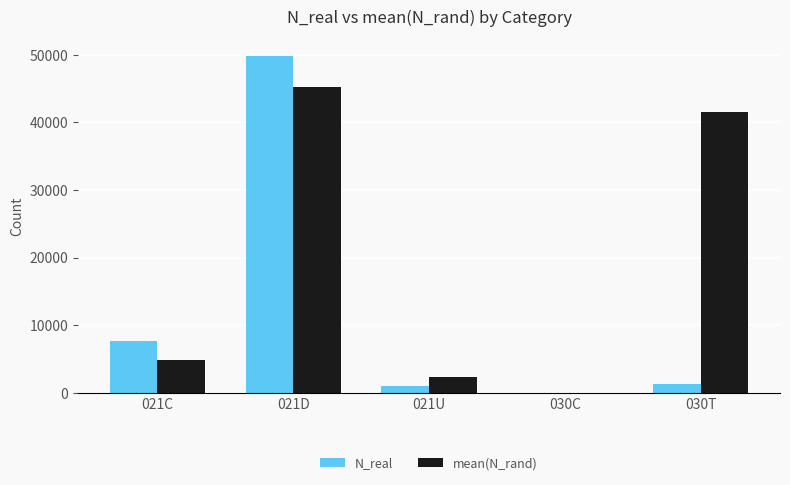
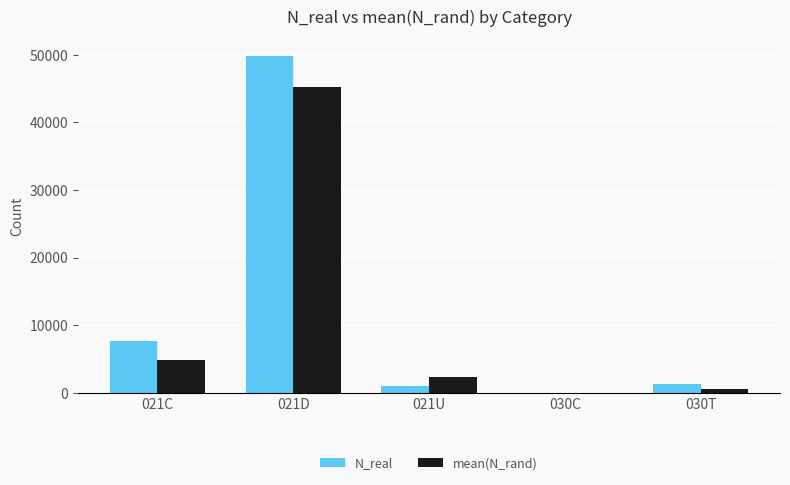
mean(N_rand), 030T: 42000 -> 1000
